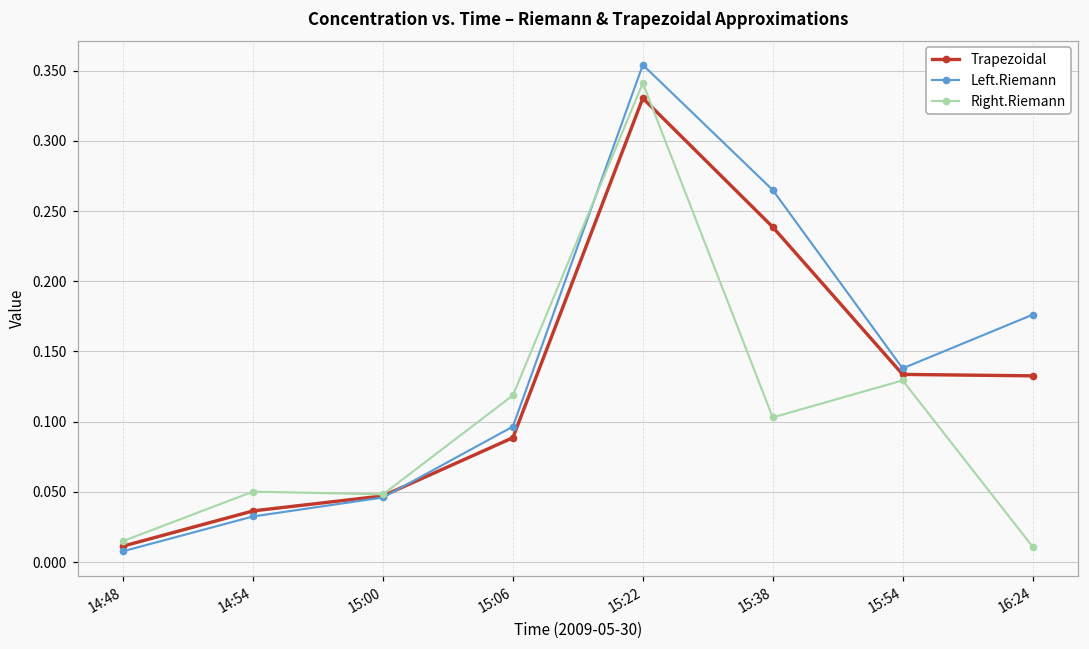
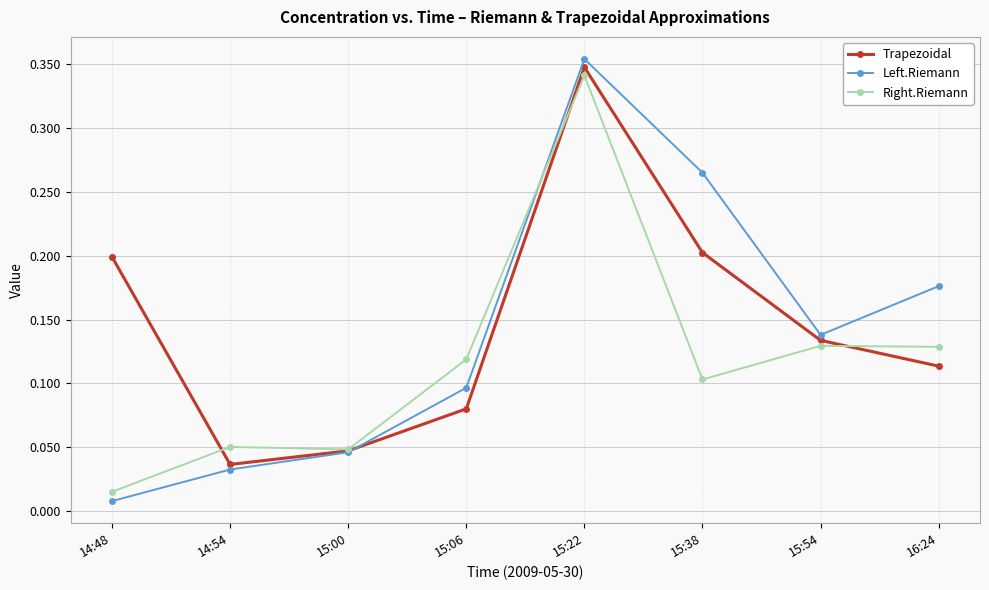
Trapezoidal, 14:48: 0.011 -> 0.199
Trapezoidal, 15:06: 0.089 -> 0.080
Trapezoidal, 15:22: 0.330 -> 0.348
Trapezoidal, 15:38: 0.239 -> 0.202
Trapezoidal, 16:24: 0.133 -> 0.113
Right.Riemann, 16:24: 0.011 -> 0.129
